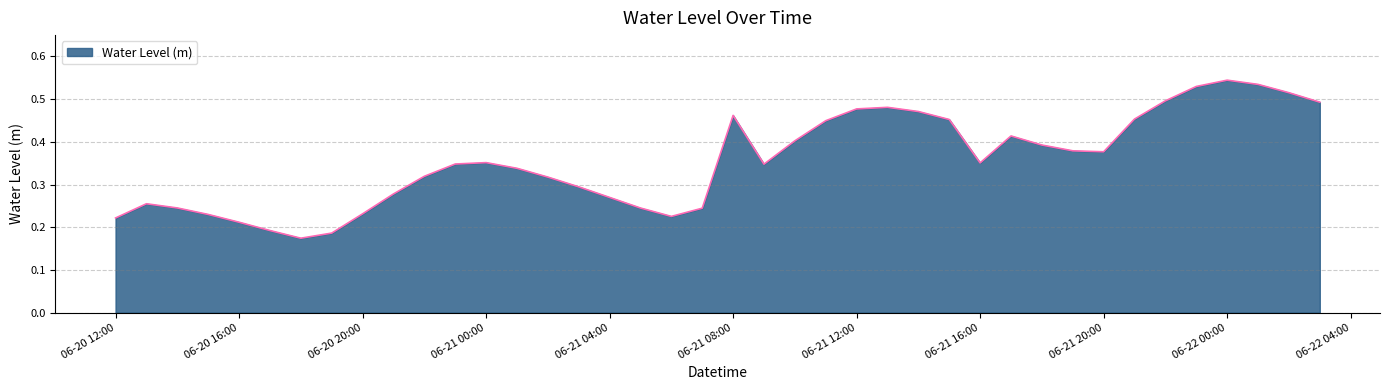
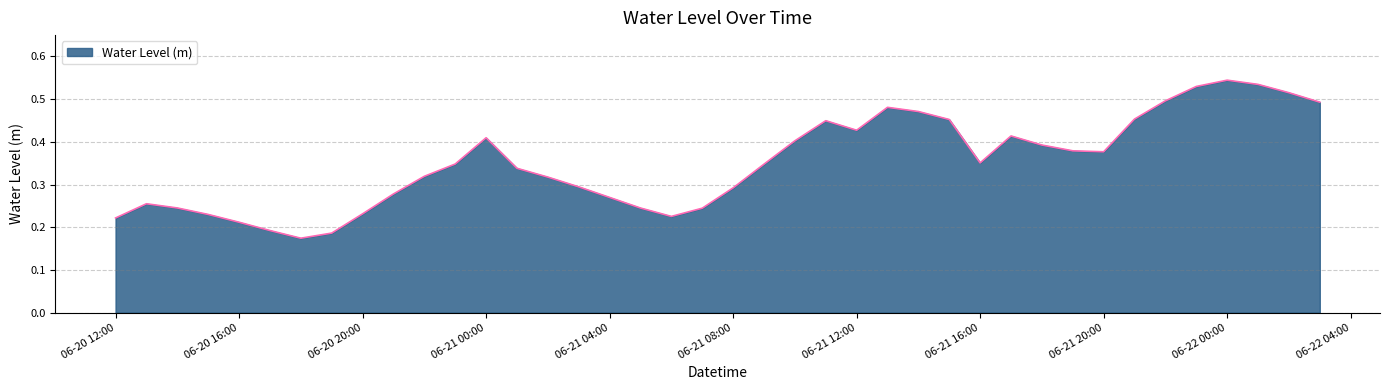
06-21 00:00: 0.35 -> 0.41
06-21 08:00: 0.46 -> 0.29
06-21 12:00: 0.48 -> 0.43
